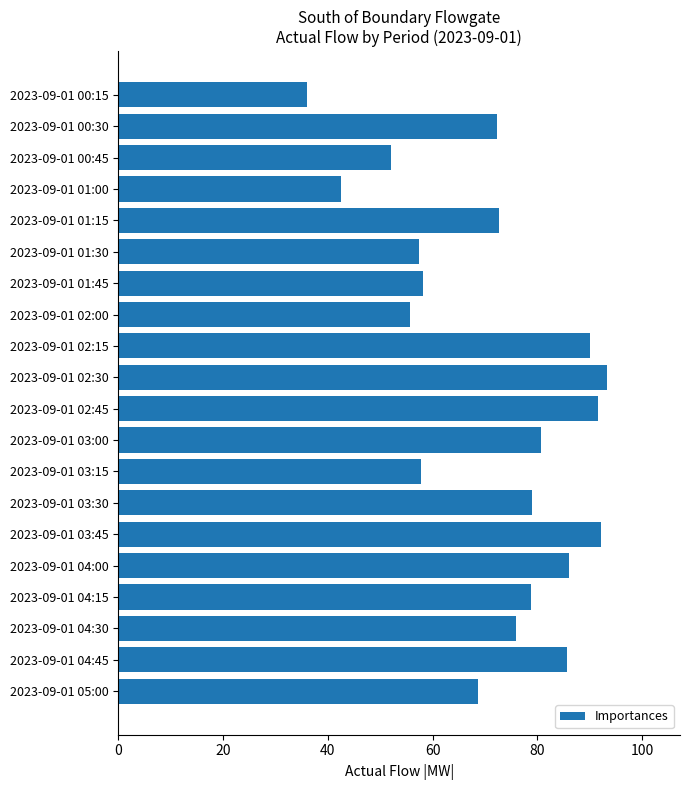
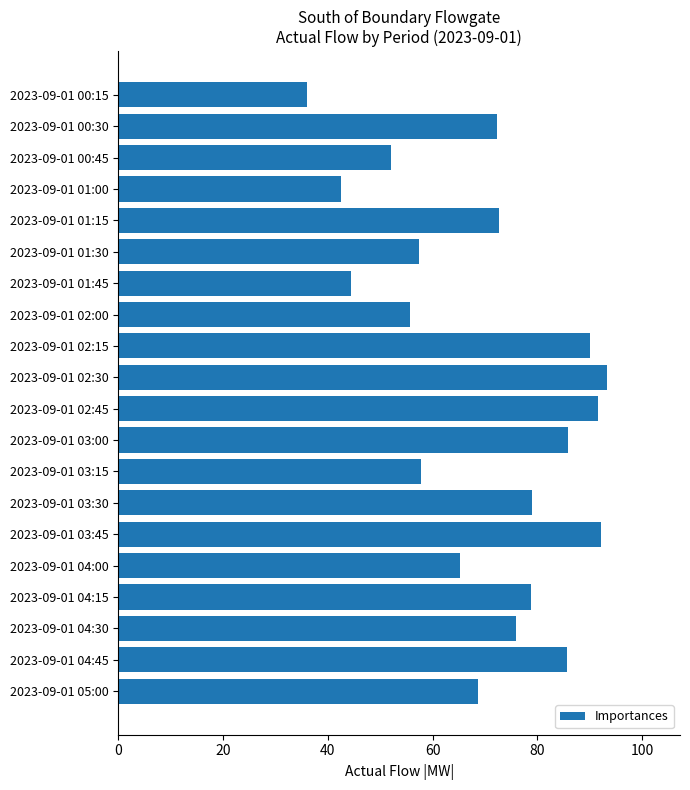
2023-09-01 01:45: 58 -> 44
2023-09-01 03:00: 81 -> 86
2023-09-01 04:00: 86 -> 65
